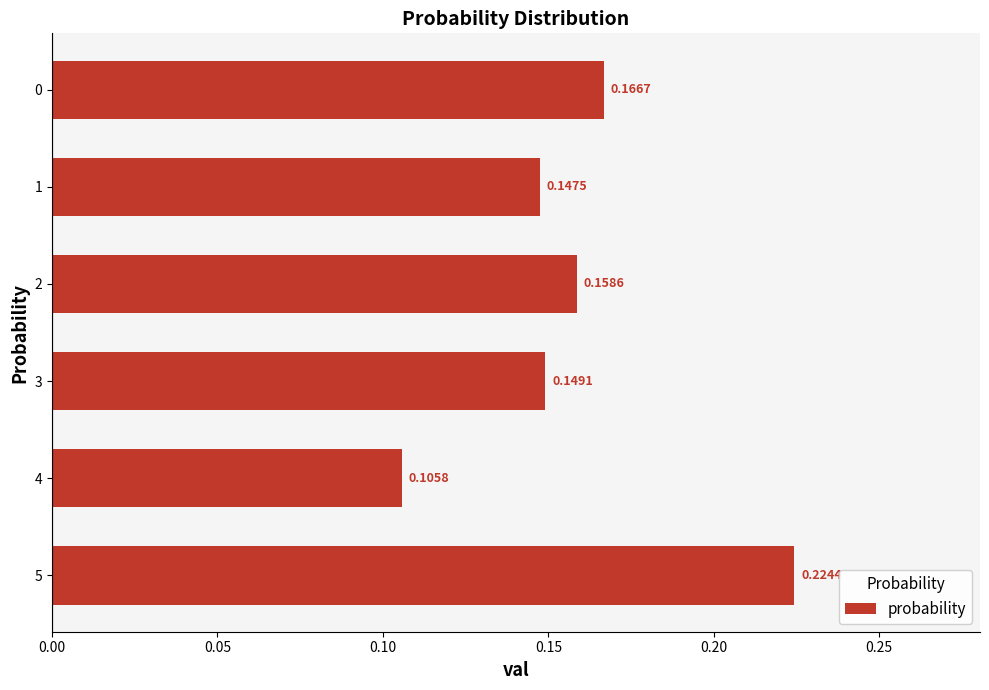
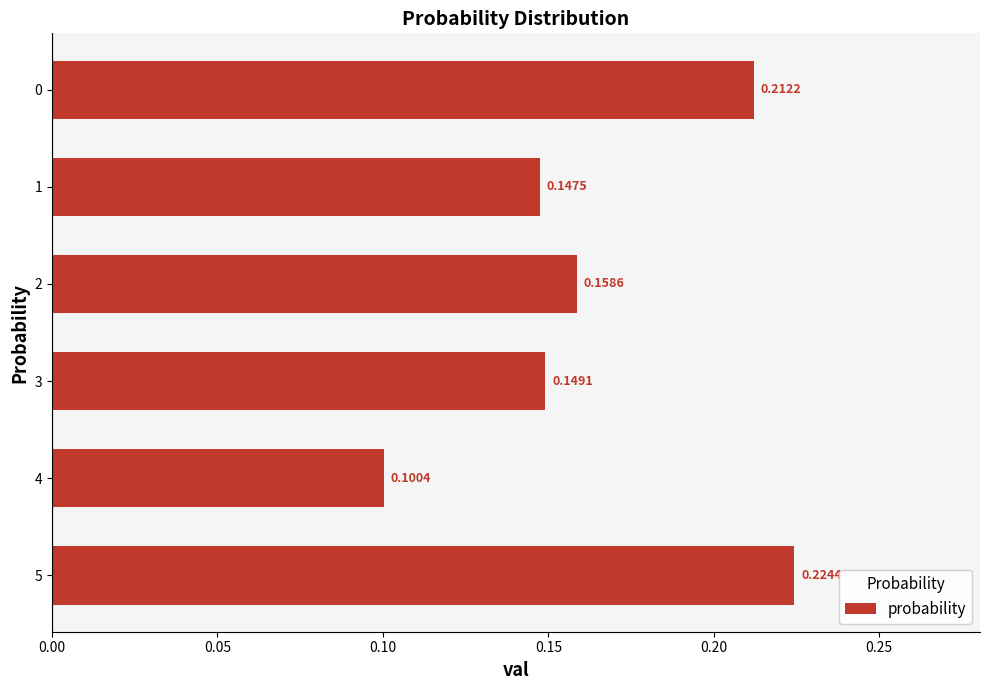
0: 0.1667 -> 0.2122
4: 0.1058 -> 0.1004
